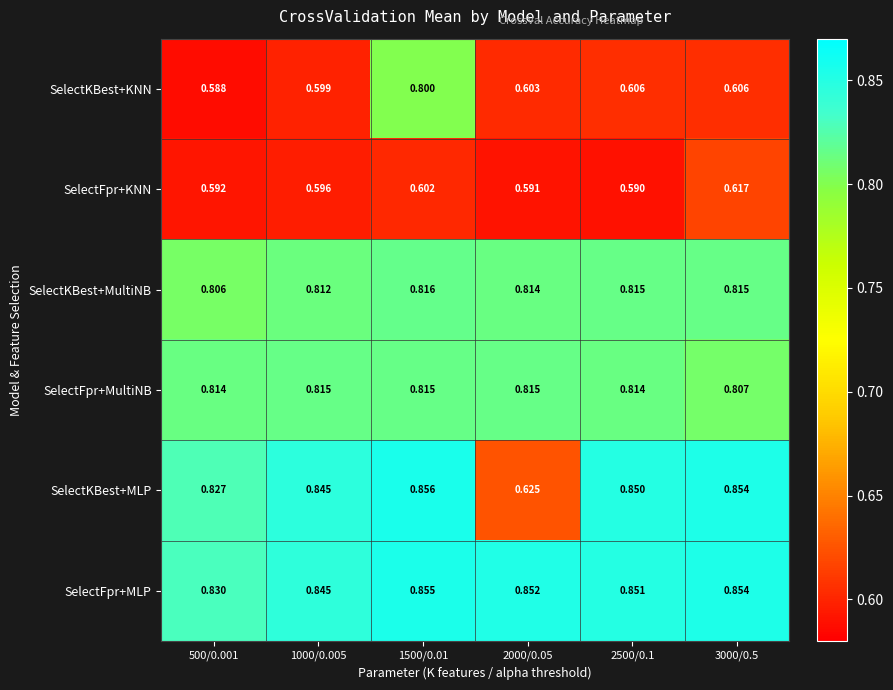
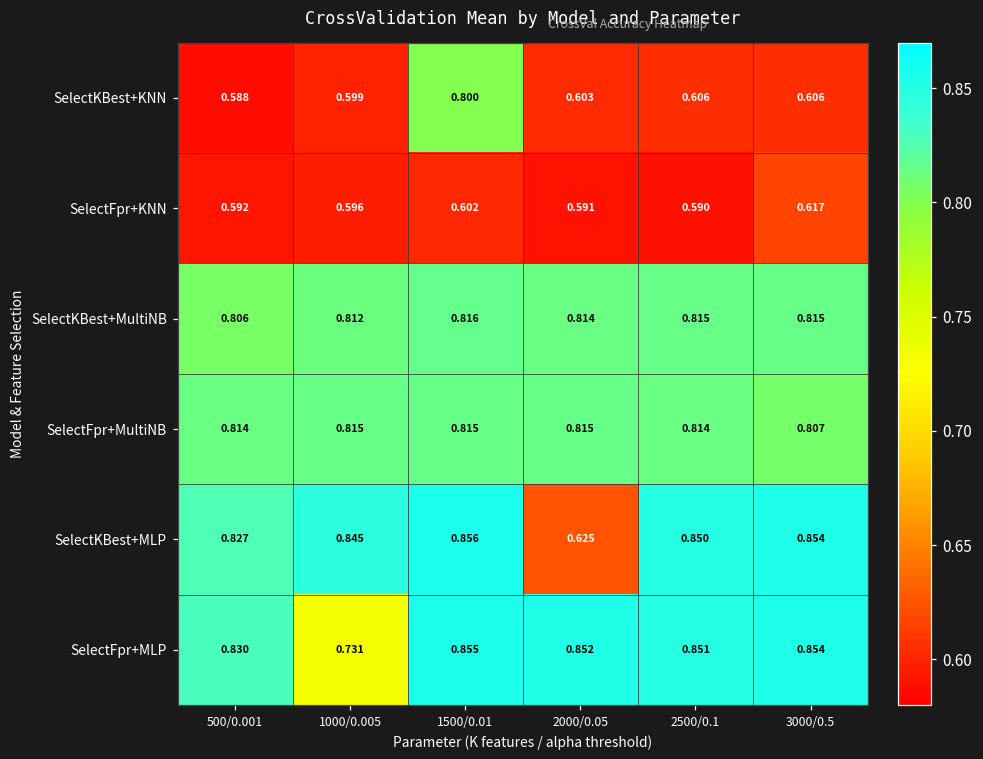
SelectFpr+MLP, 1000/0.005: 0.845 -> 0.731
